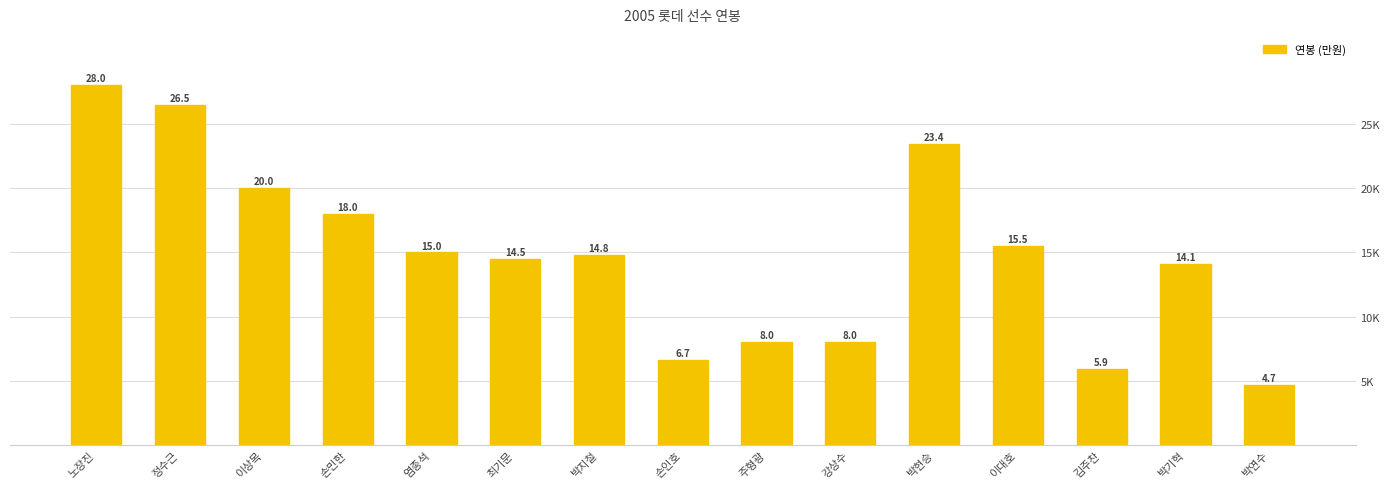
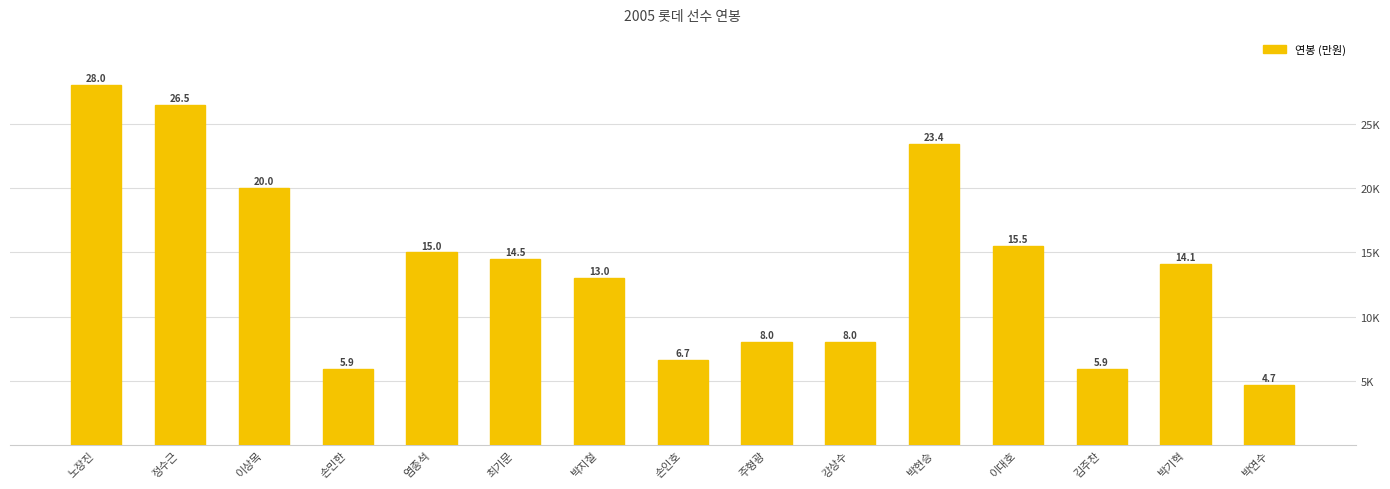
손민한: 18.0 -> 5.9
박지철: 14.8 -> 13.0
